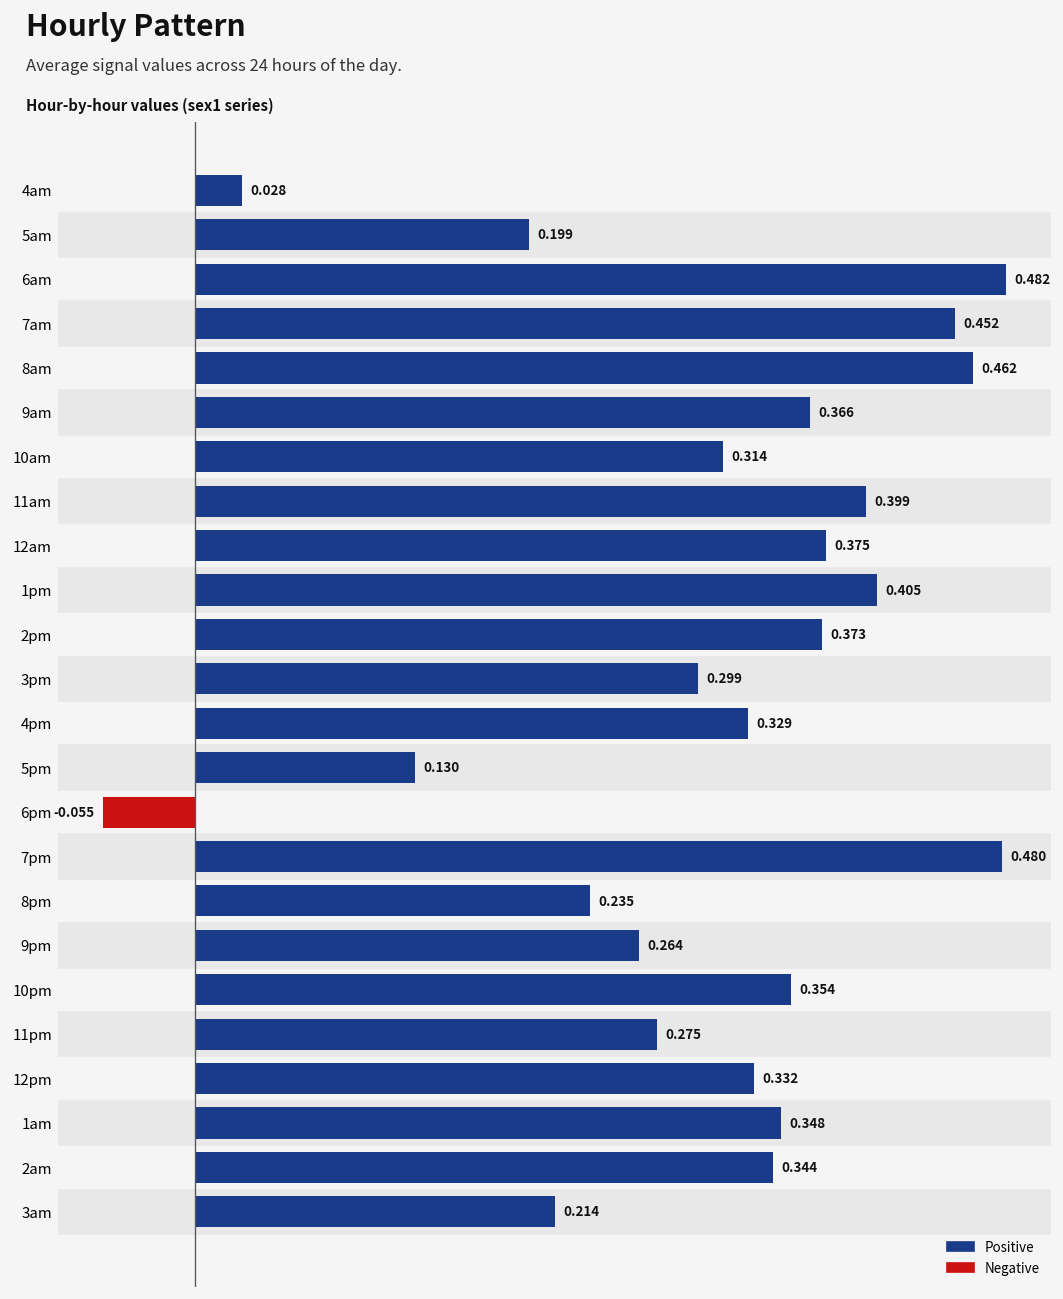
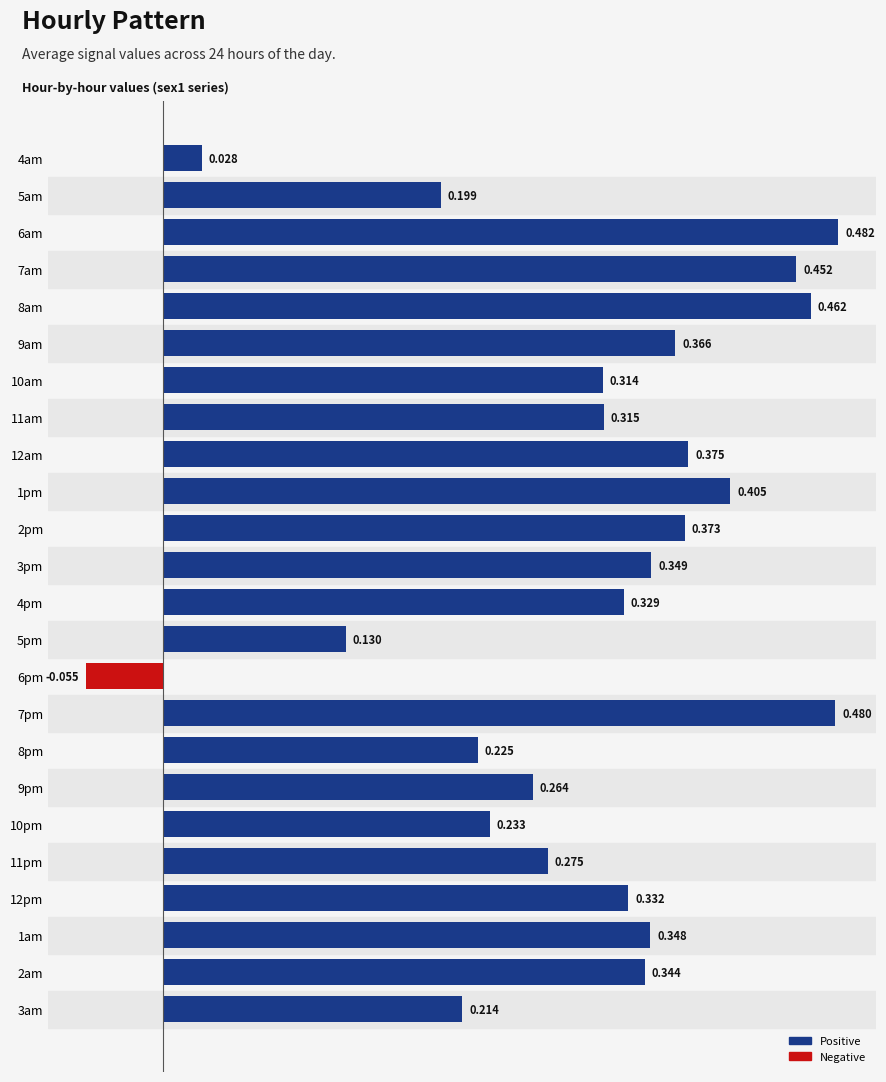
11am: 0.399 -> 0.315
3pm: 0.299 -> 0.349
8pm: 0.235 -> 0.225
10pm: 0.354 -> 0.233
